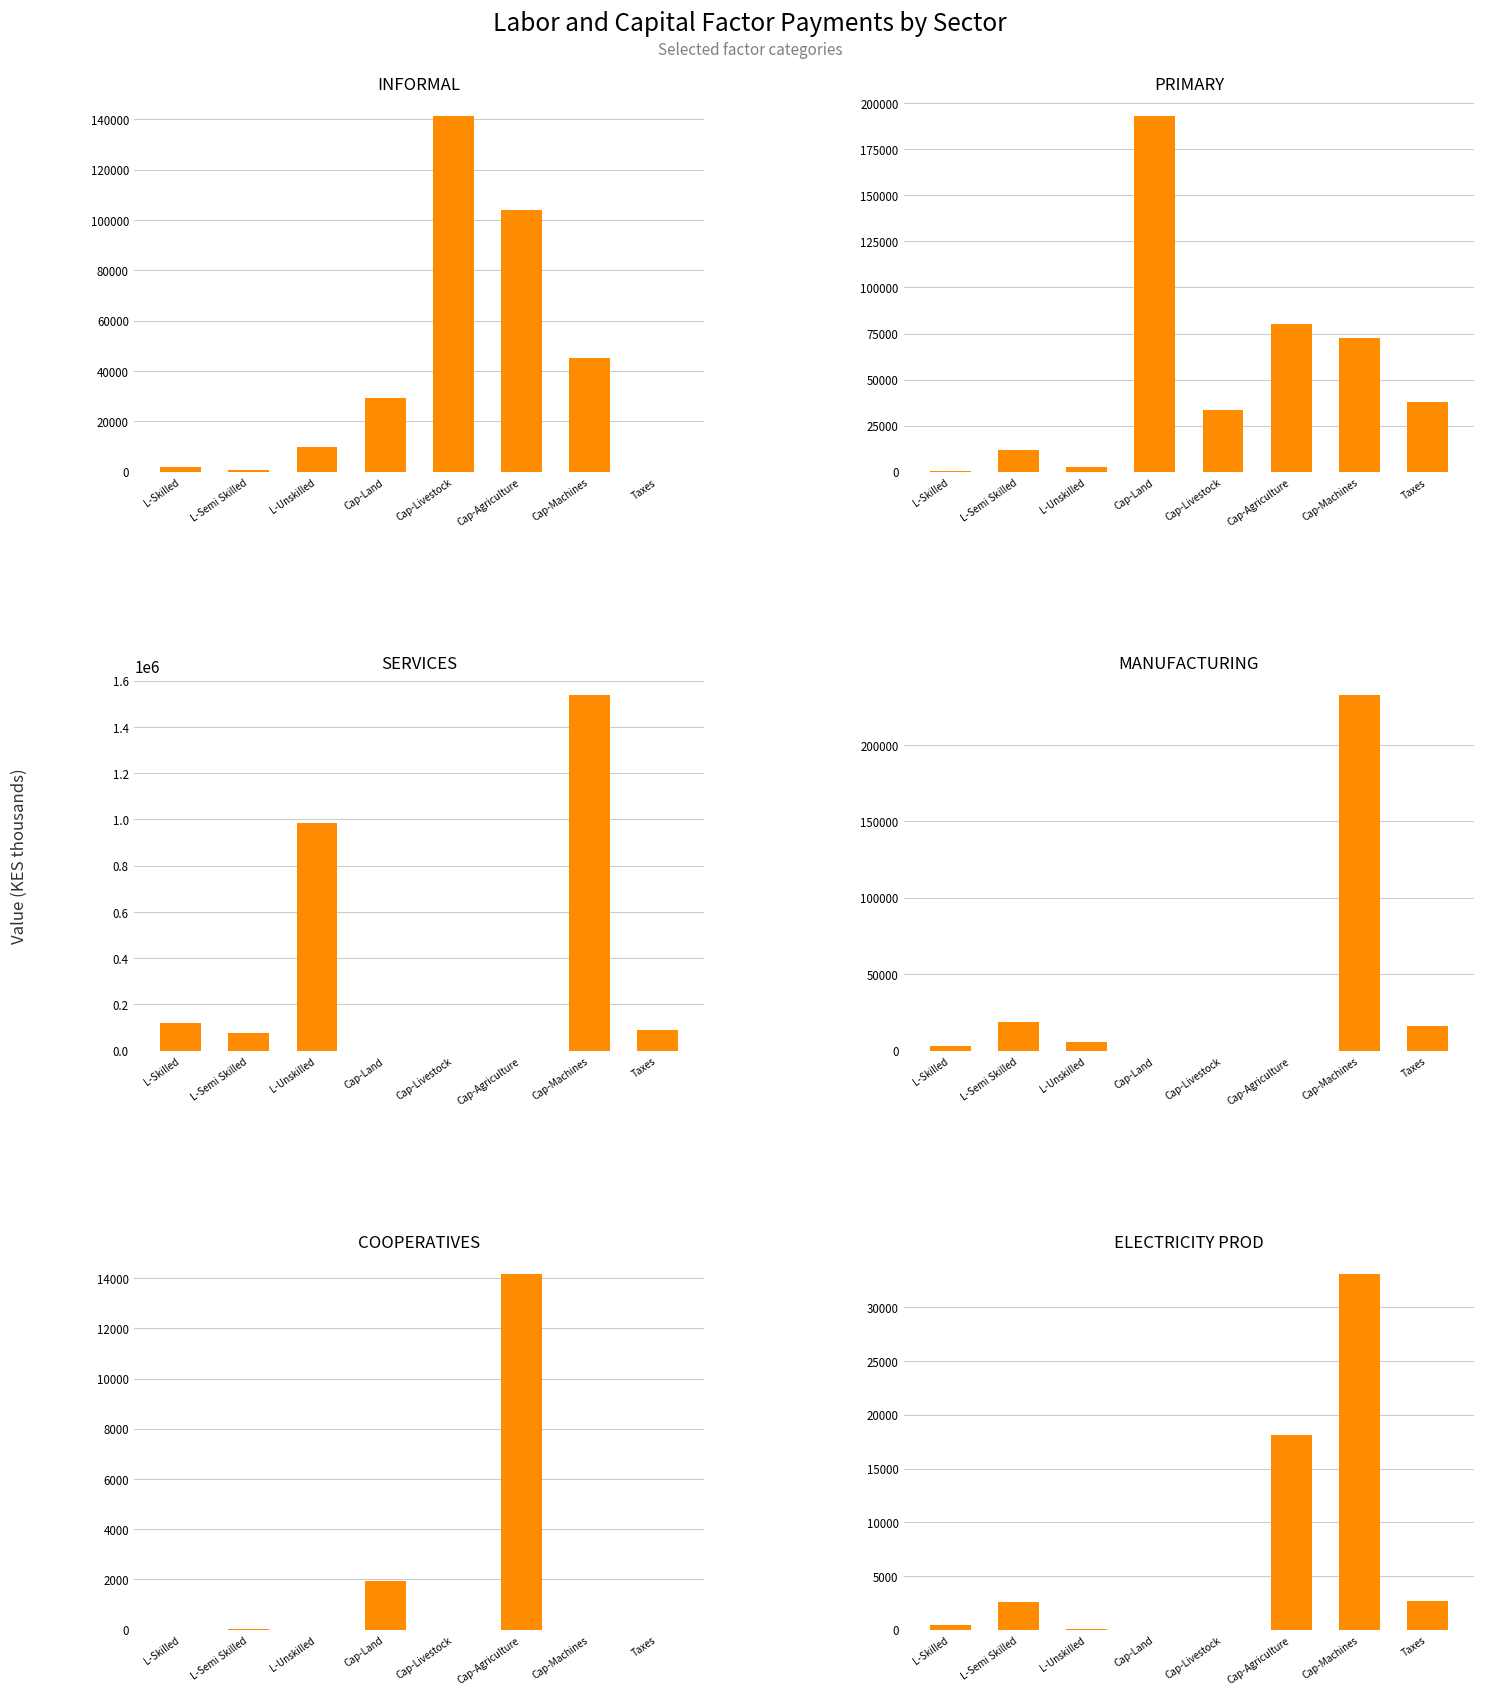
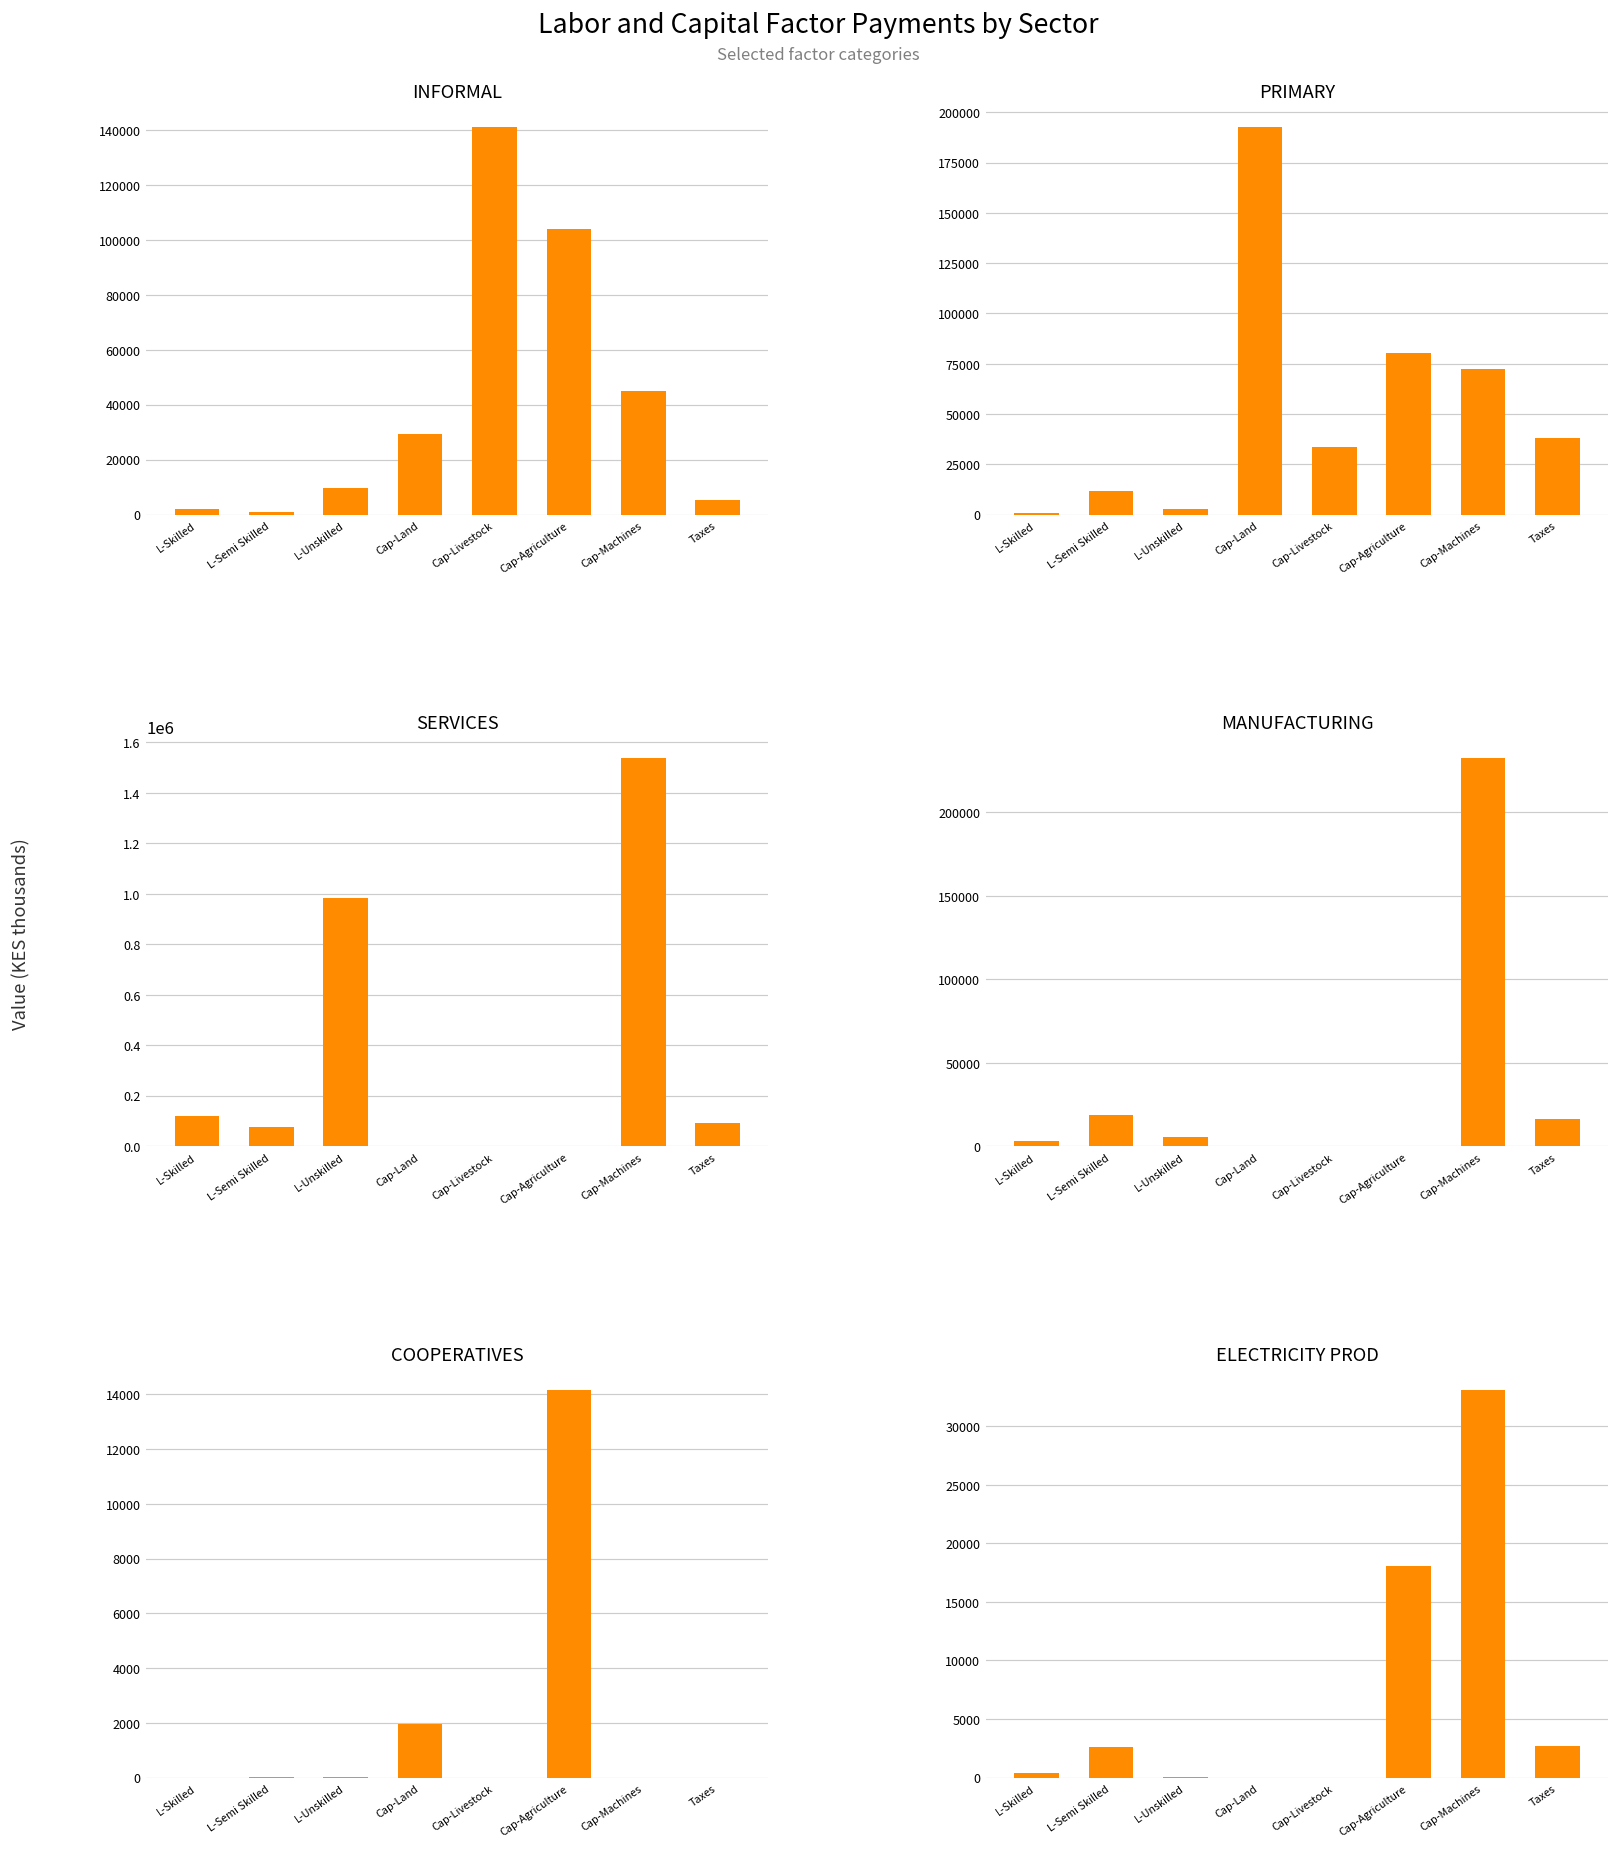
INFORMAL, Taxes: 0 -> 5000
